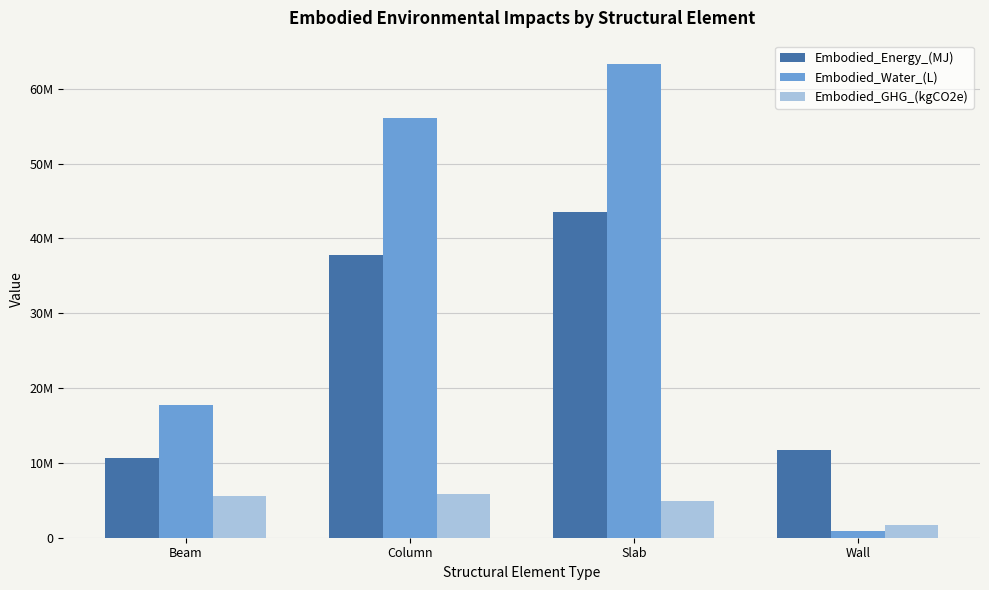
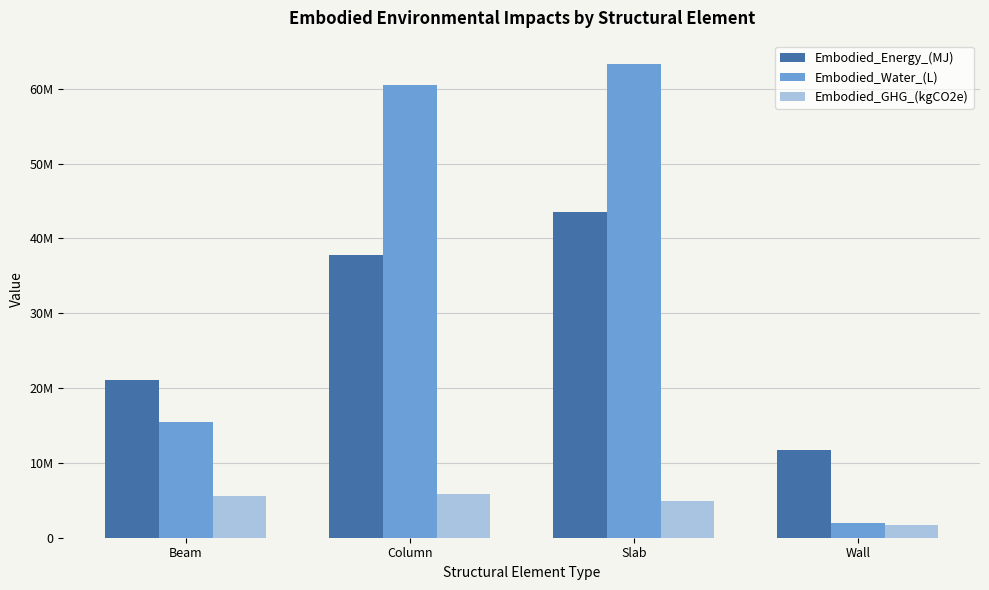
Embodied_Energy_(MJ), Beam: 11000000 -> 21000000
Embodied_Water_(L), Beam: 18000000 -> 16000000
Embodied_Water_(L), Column: 56000000 -> 61000000
Embodied_Water_(L), Wall: 1000000 -> 2000000
